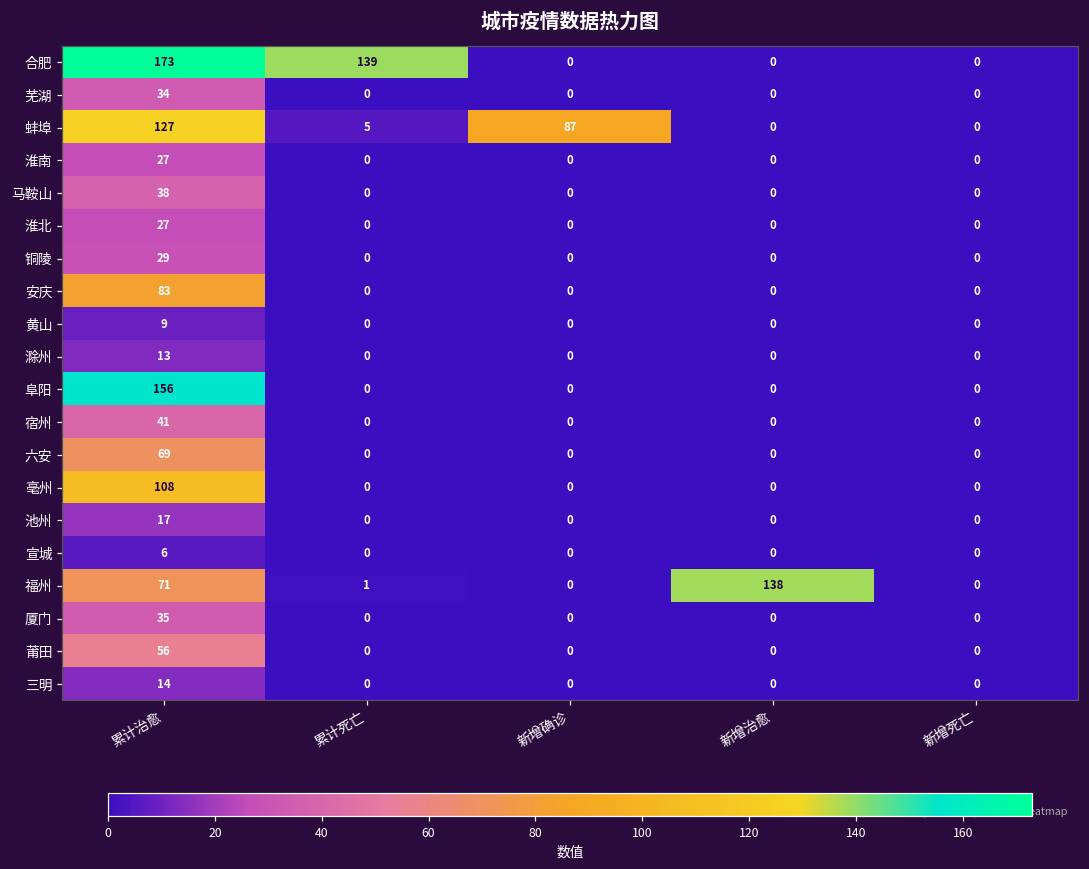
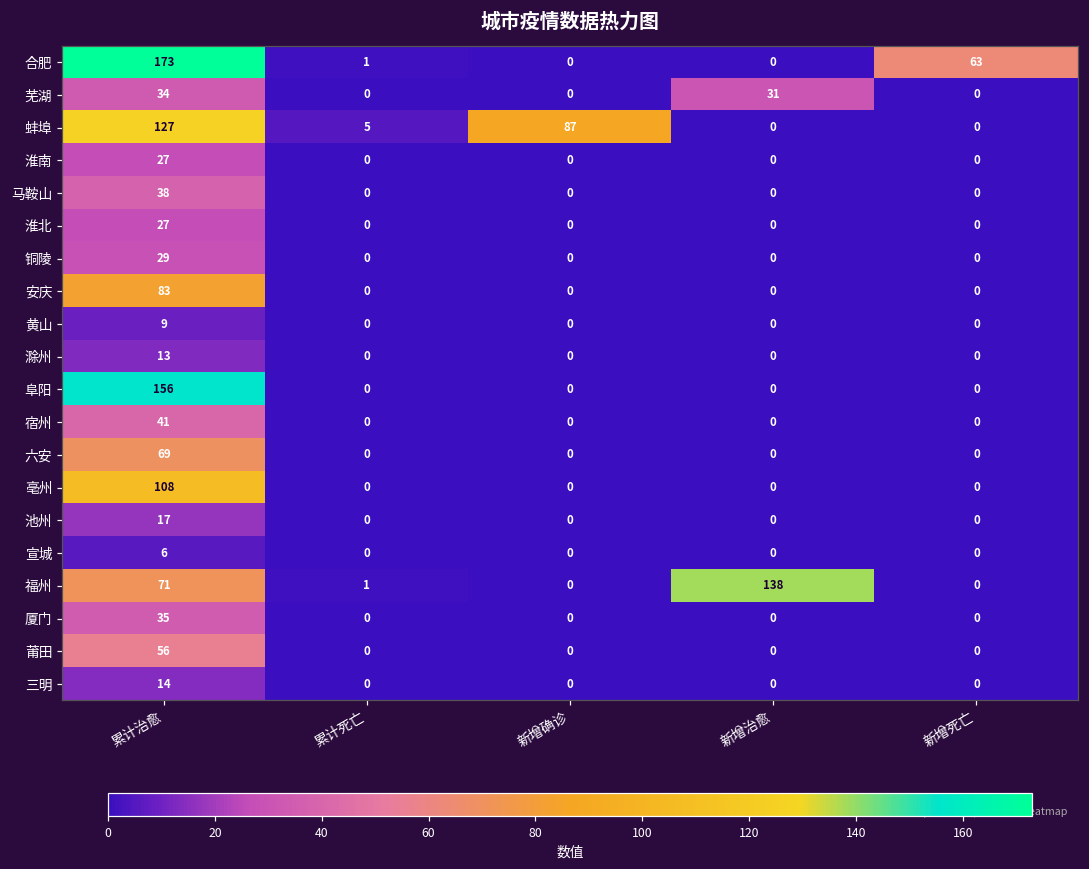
合肥, 累计死亡: 139 -> 1
合肥, 新增死亡: 0 -> 63
芜湖, 新增治愈: 0 -> 31
